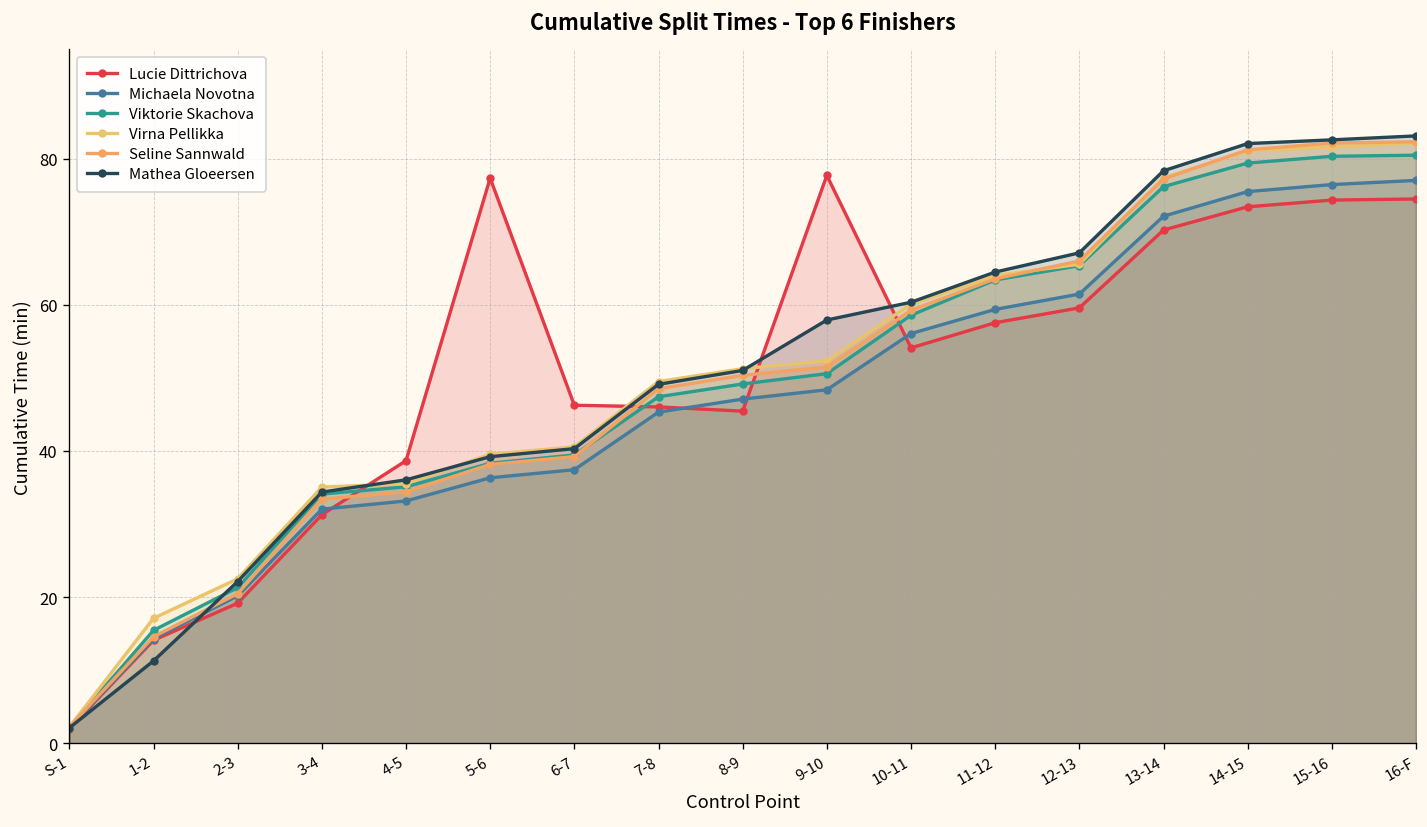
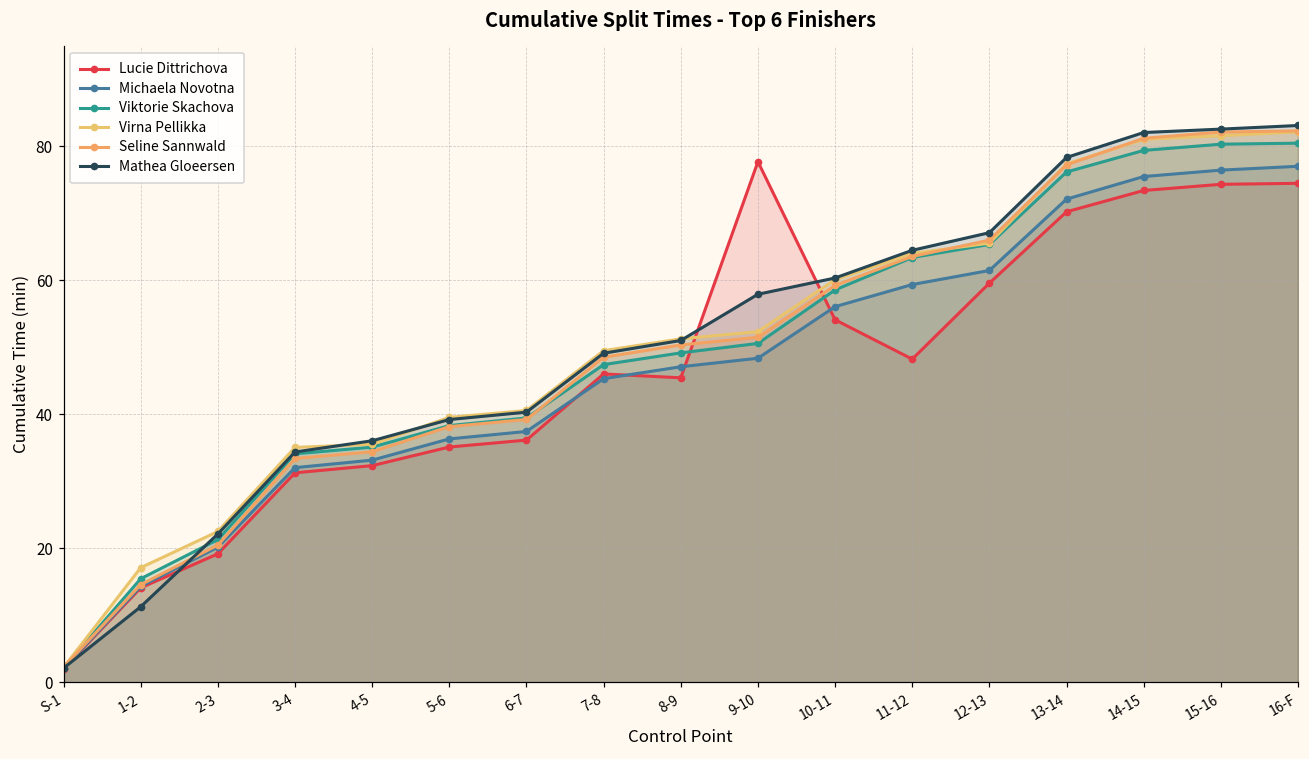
Lucie Dittrichova, 4-5: 39 -> 32
Lucie Dittrichova, 5-6: 77 -> 35
Lucie Dittrichova, 6-7: 46 -> 36
Lucie Dittrichova, 11-12: 58 -> 48
